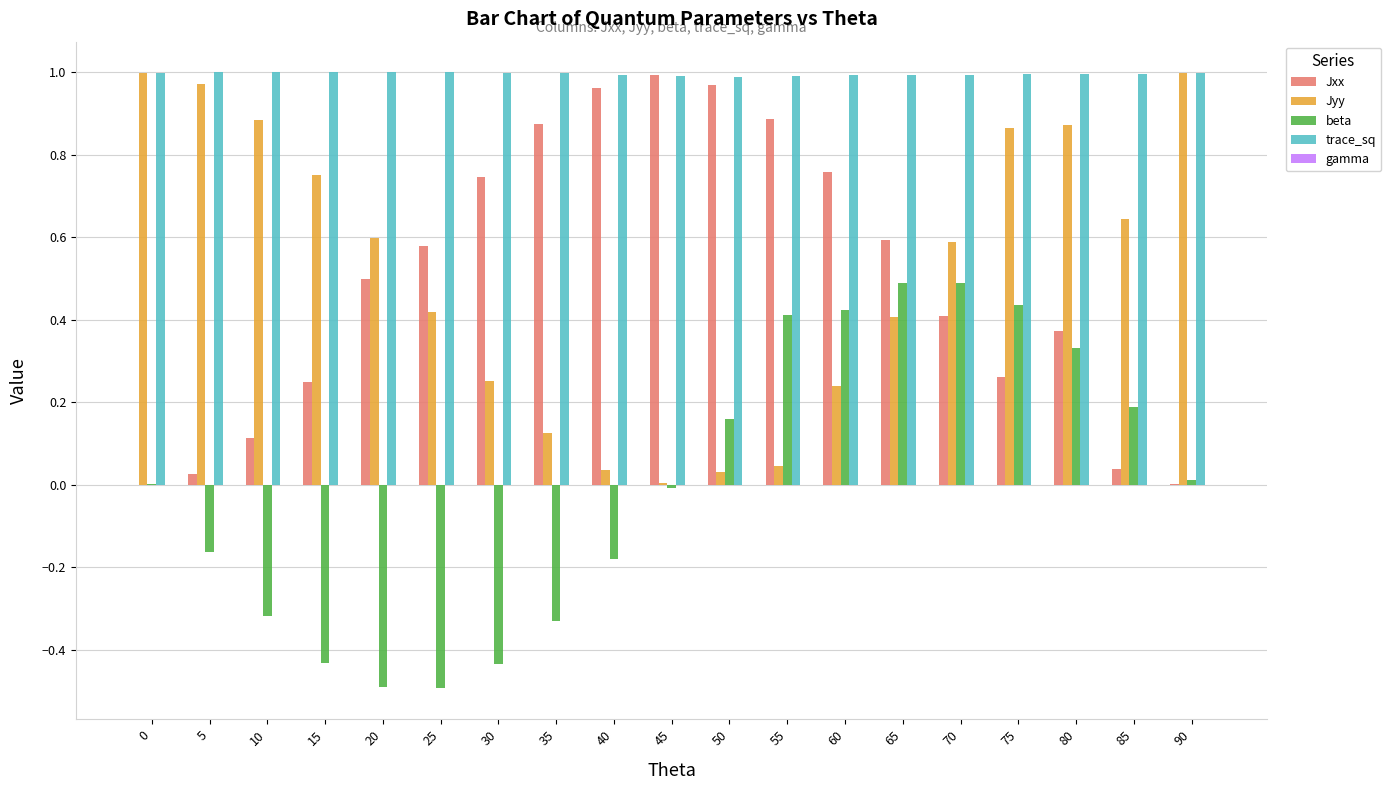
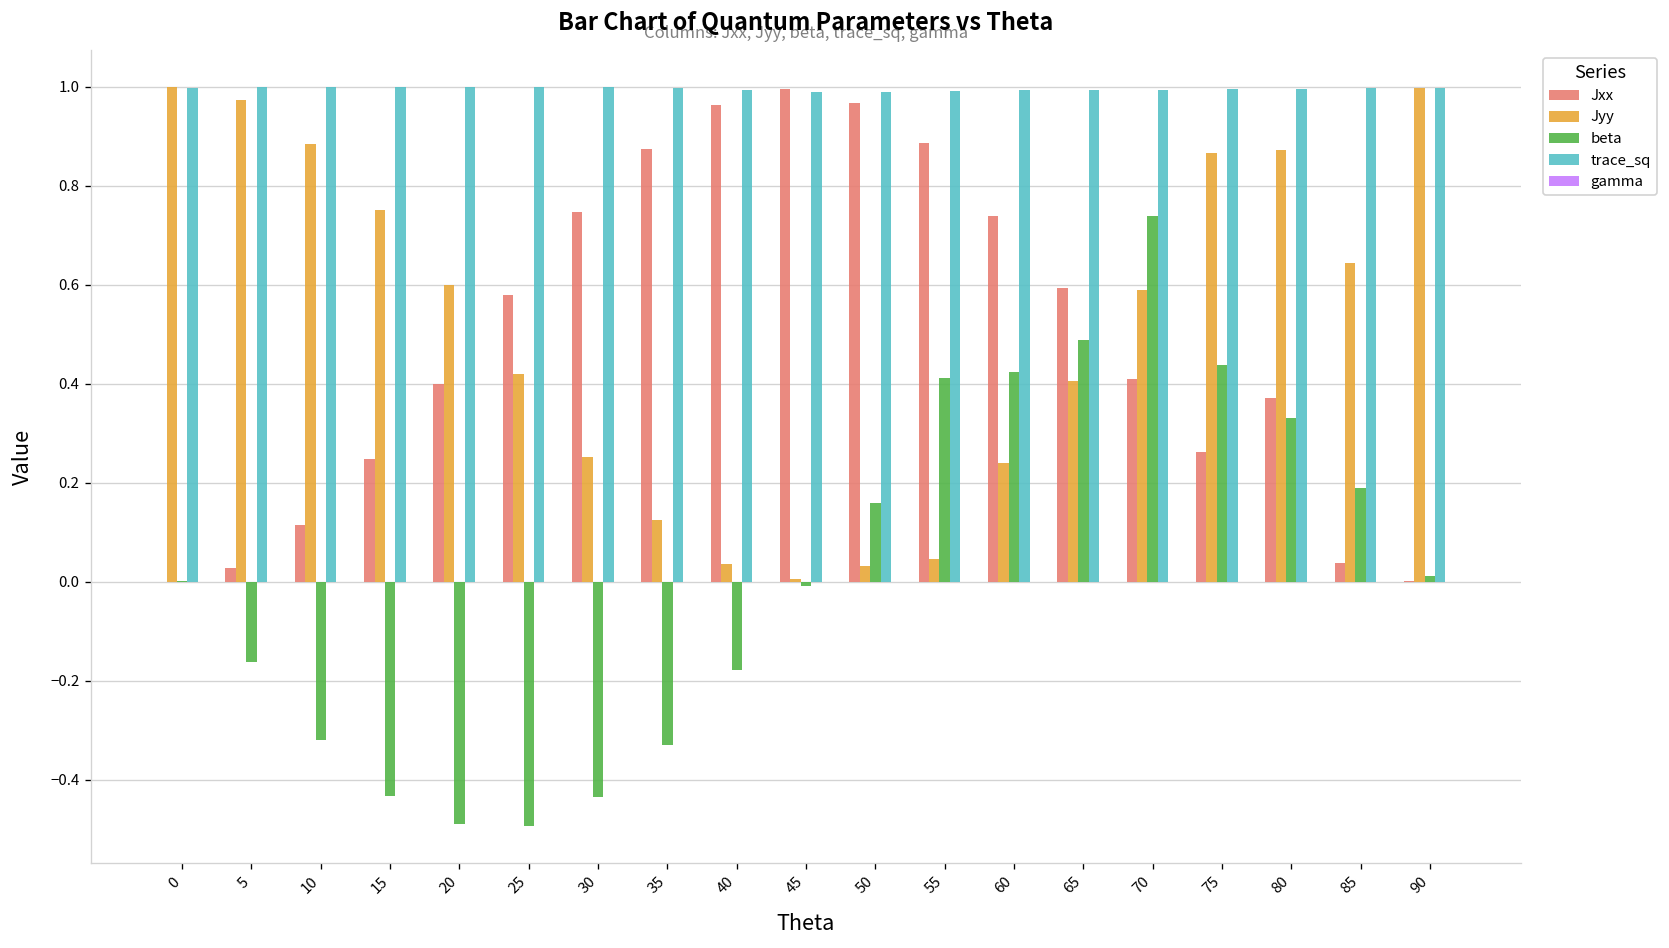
Jxx, 20: 0.50 -> 0.40
Jxx, 60: 0.76 -> 0.74
beta, 70: 0.49 -> 0.74
